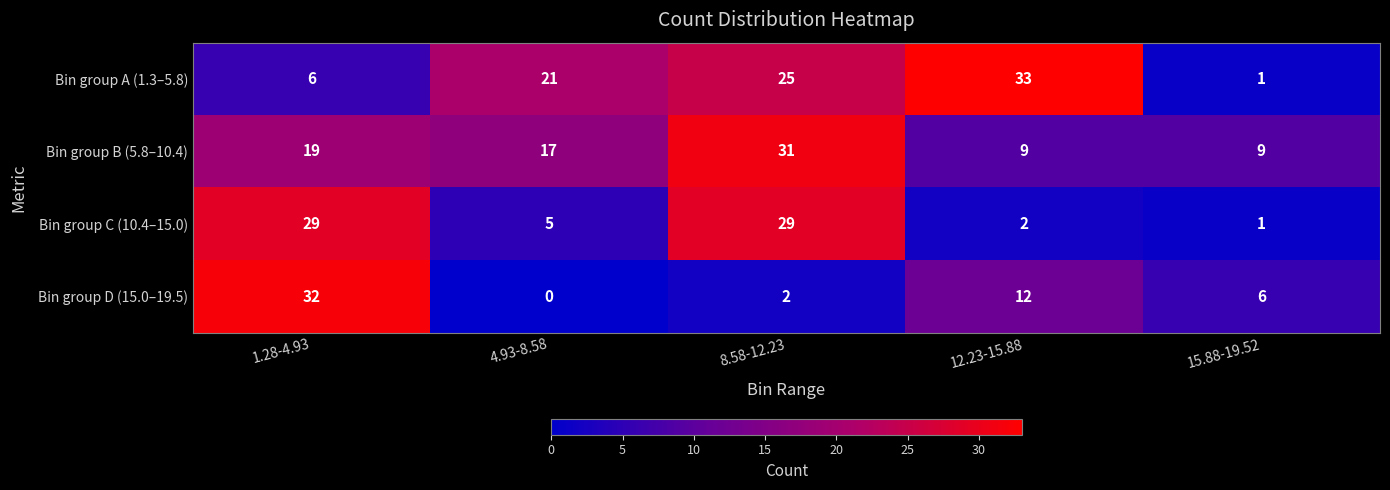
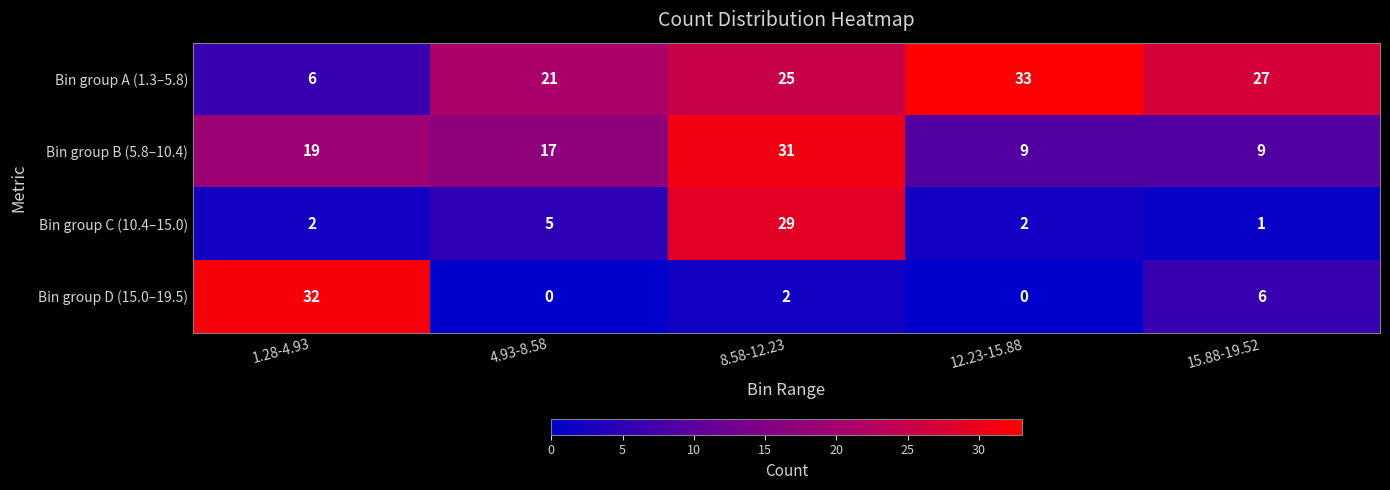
Bin group A (1.3–5.8), 15.88-19.52: 1 -> 27
Bin group C (10.4–15.0), 1.28-4.93: 29 -> 2
Bin group D (15.0–19.5), 12.23-15.88: 12 -> 0
